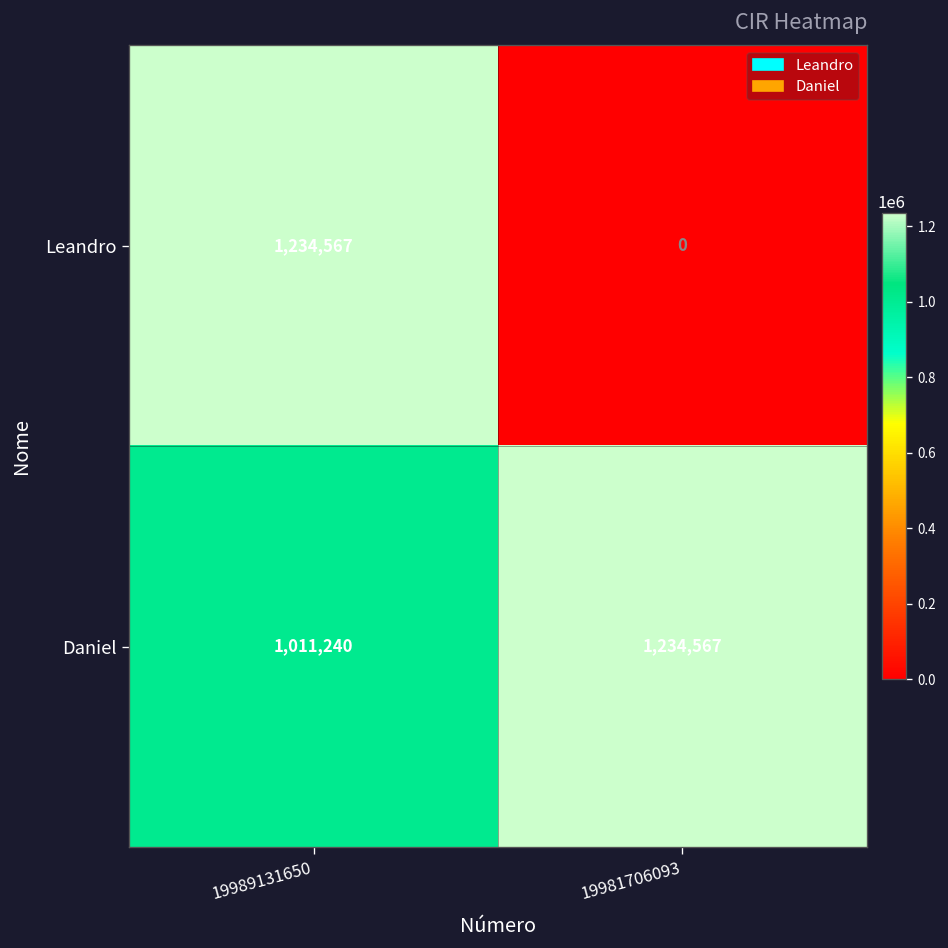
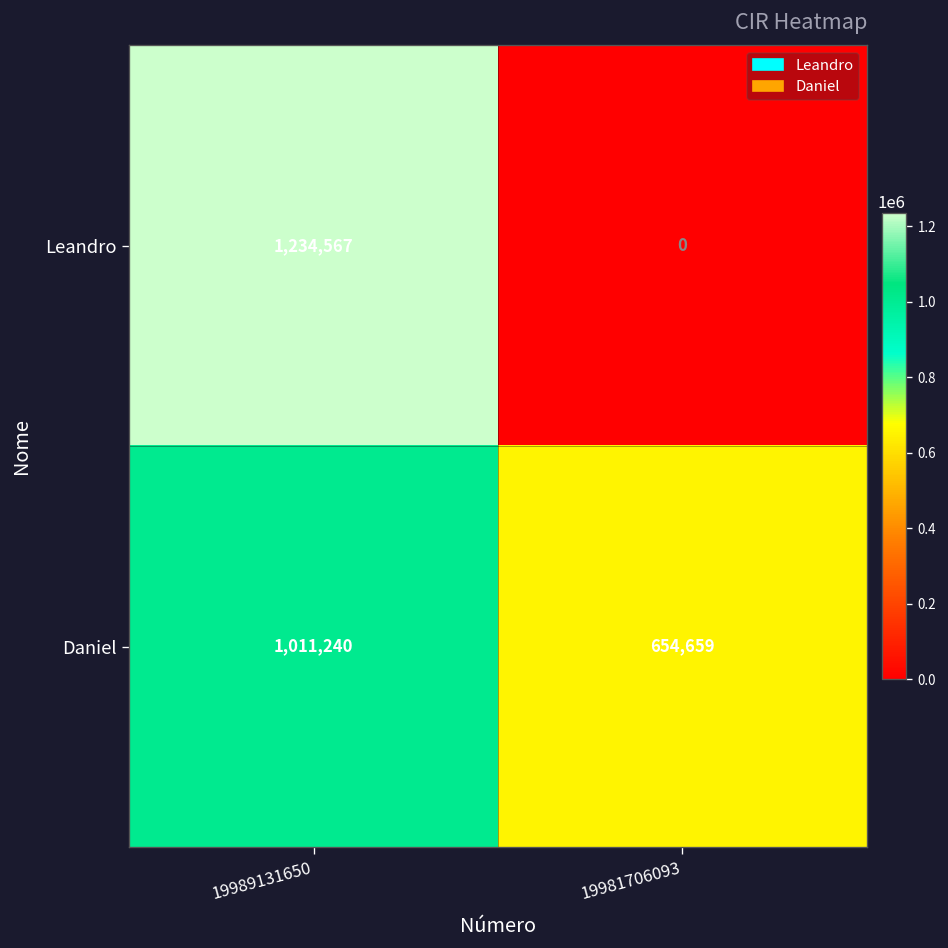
Daniel, 19981706093: 1,234,567 -> 654,659
